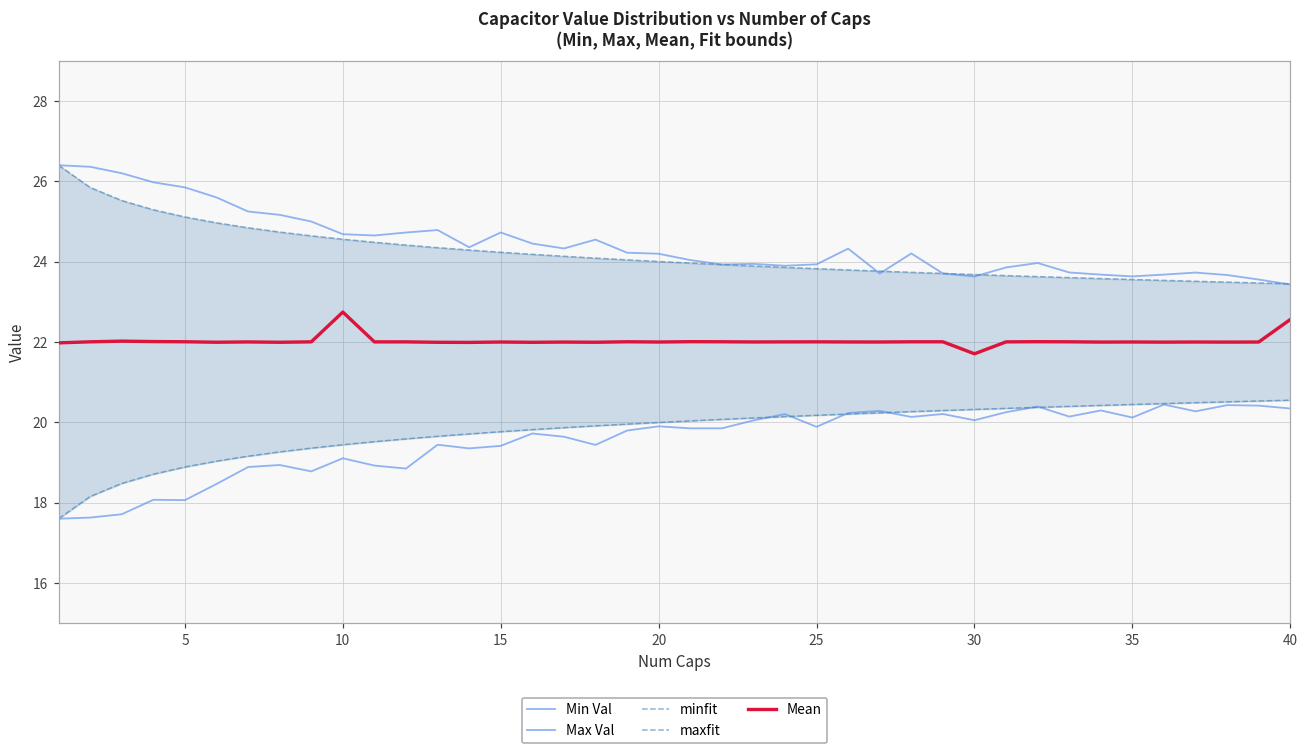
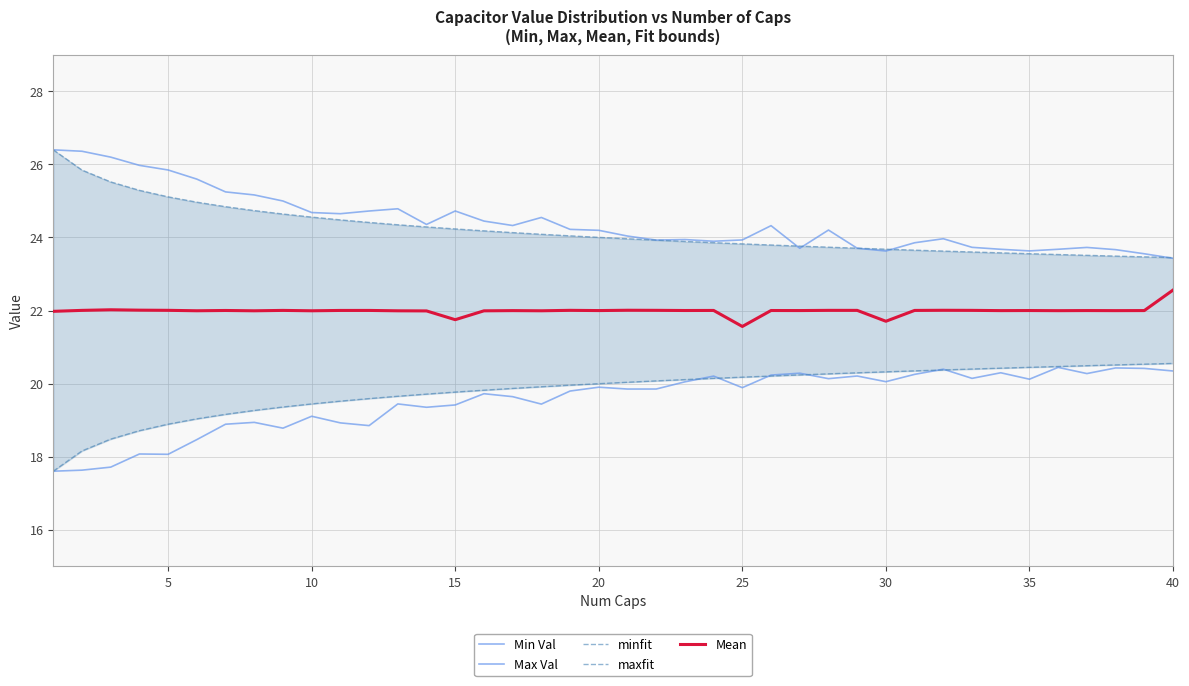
Mean, 10: 22.7 -> 22.0
Mean, 15: 22.0 -> 21.7
Mean, 25: 22.0 -> 21.6
